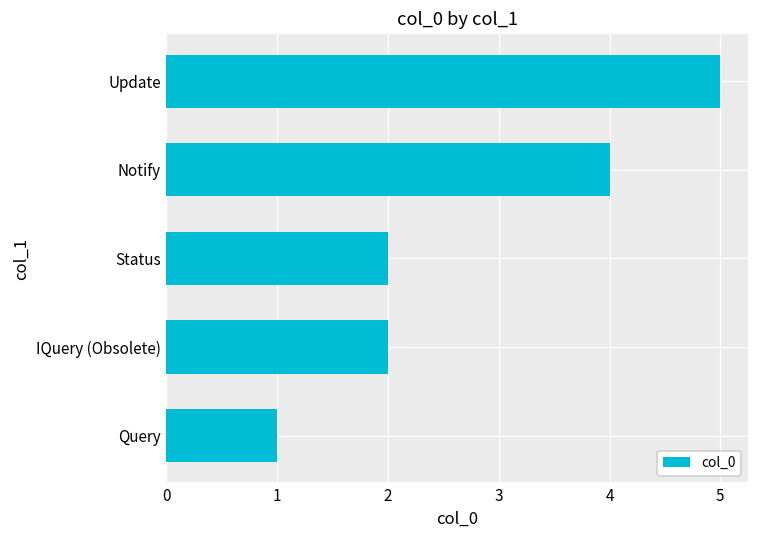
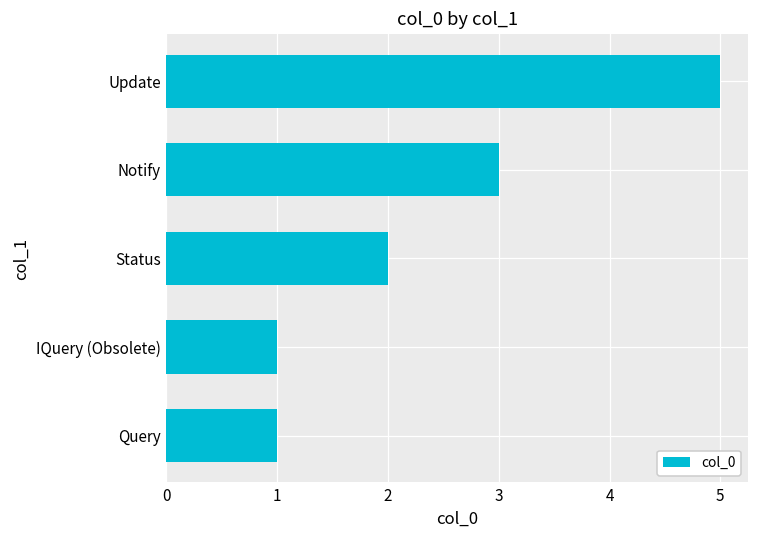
Notify: 4 -> 3
IQuery (Obsolete): 2 -> 1
